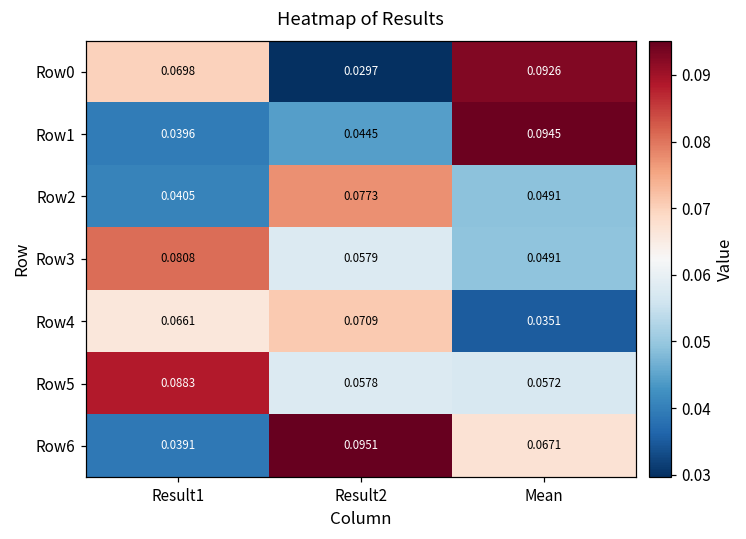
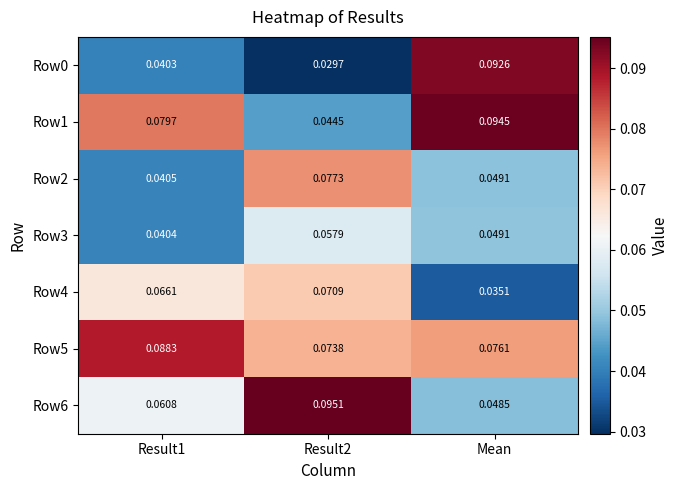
Row0, Result1: 0.0698 -> 0.0403
Row1, Result1: 0.0396 -> 0.0797
Row3, Result1: 0.0808 -> 0.0404
Row5, Result2: 0.0578 -> 0.0738
Row5, Mean: 0.0572 -> 0.0761
Row6, Result1: 0.0391 -> 0.0608
Row6, Mean: 0.0671 -> 0.0485
